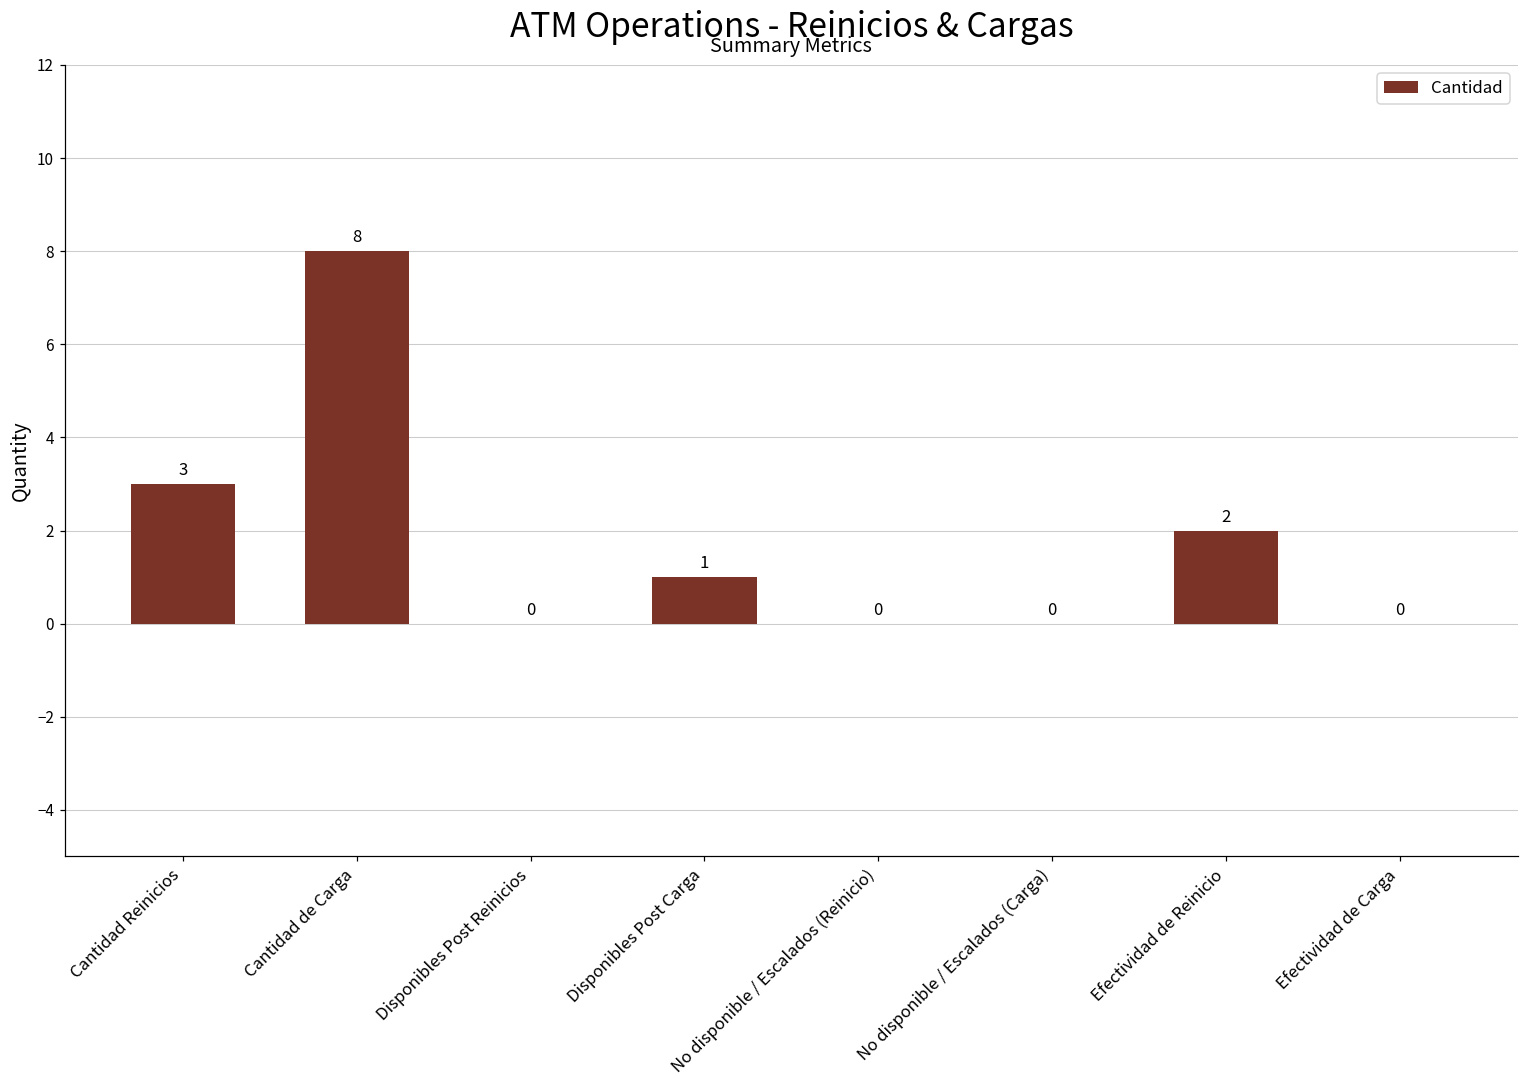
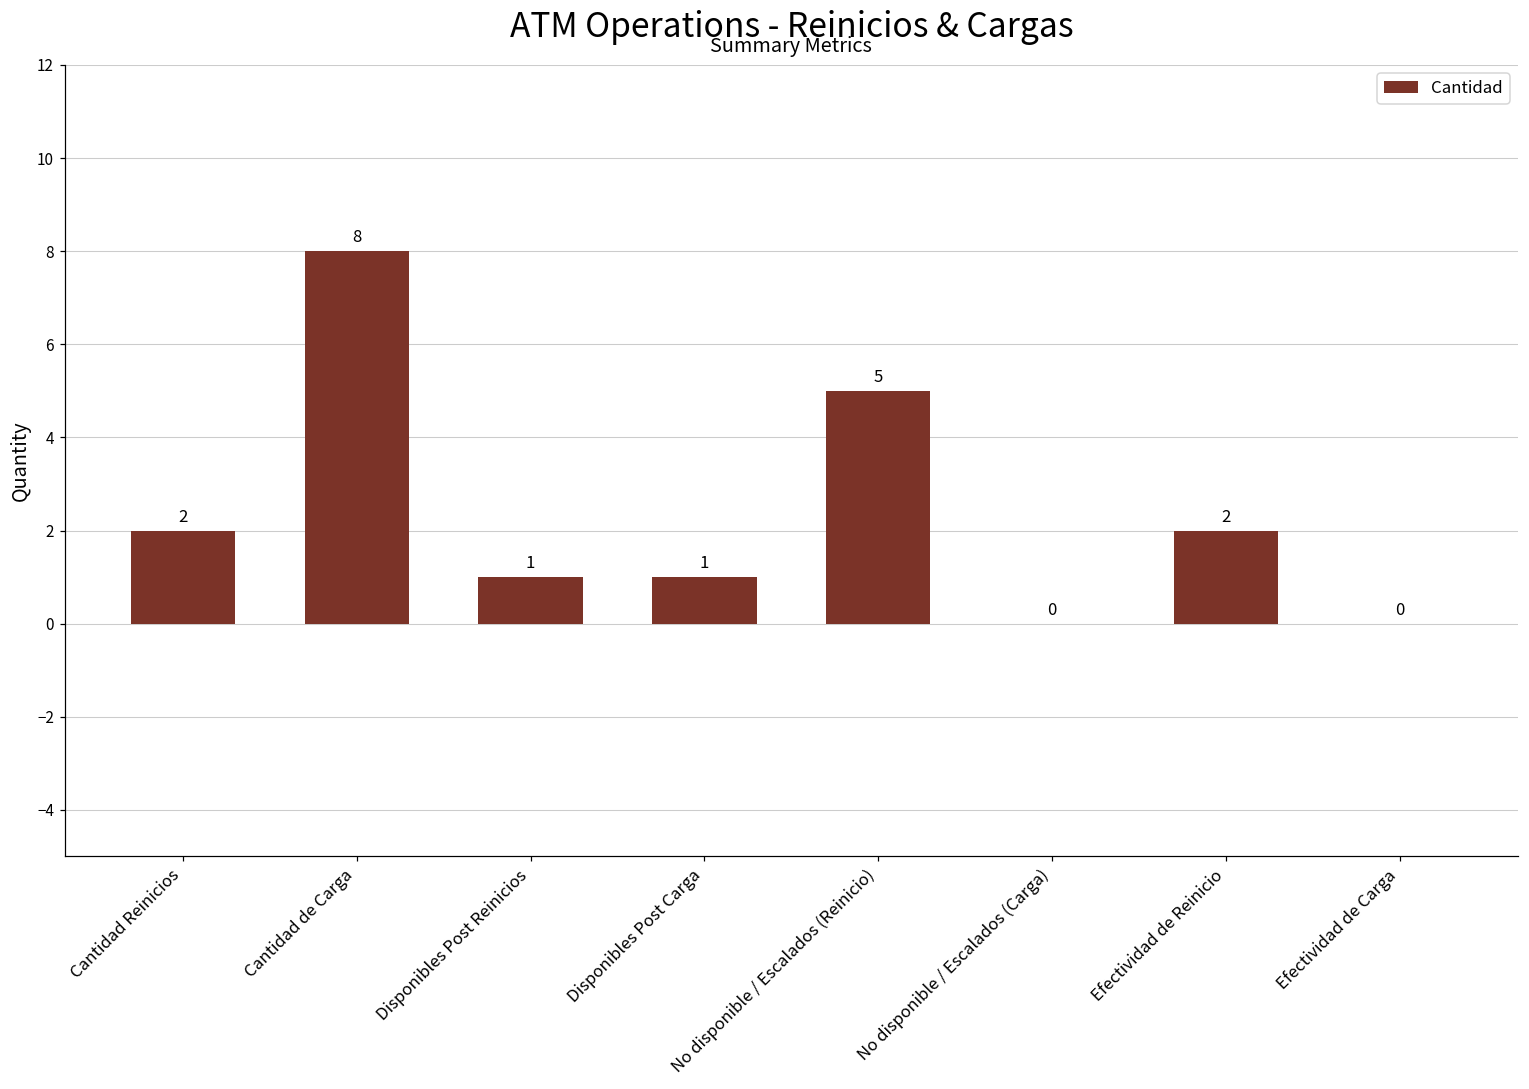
Cantidad Reinicios: 3 -> 2
Disponibles Post Reinicios: 0 -> 1
No disponible / Escalados (Reinicio): 0 -> 5
